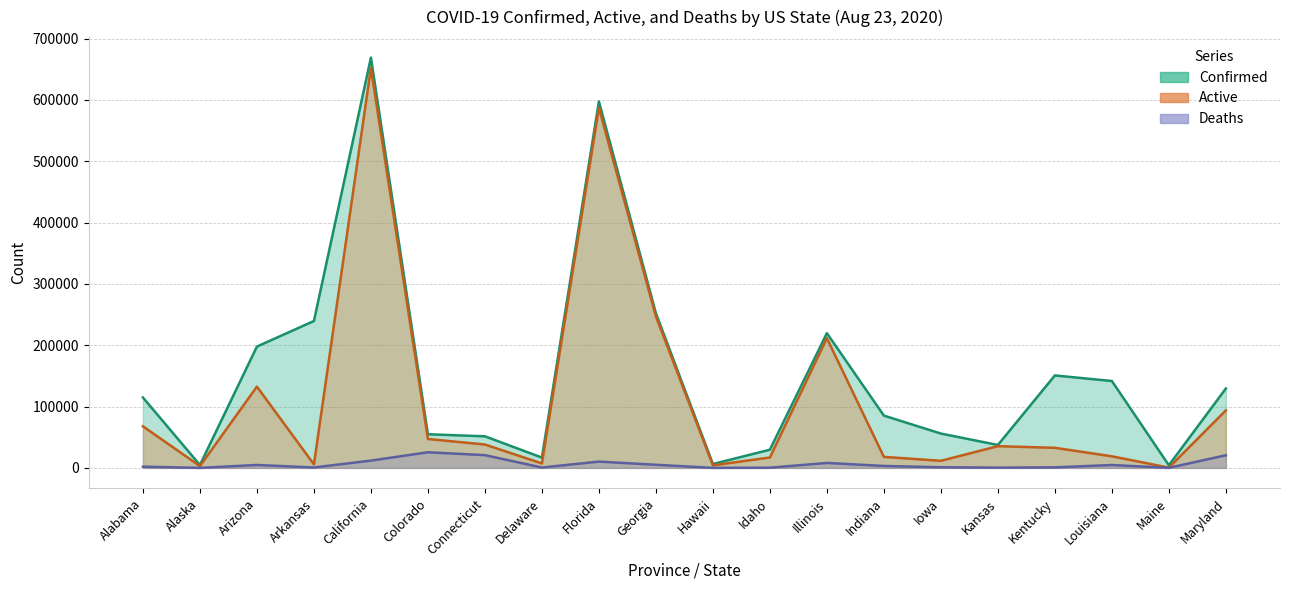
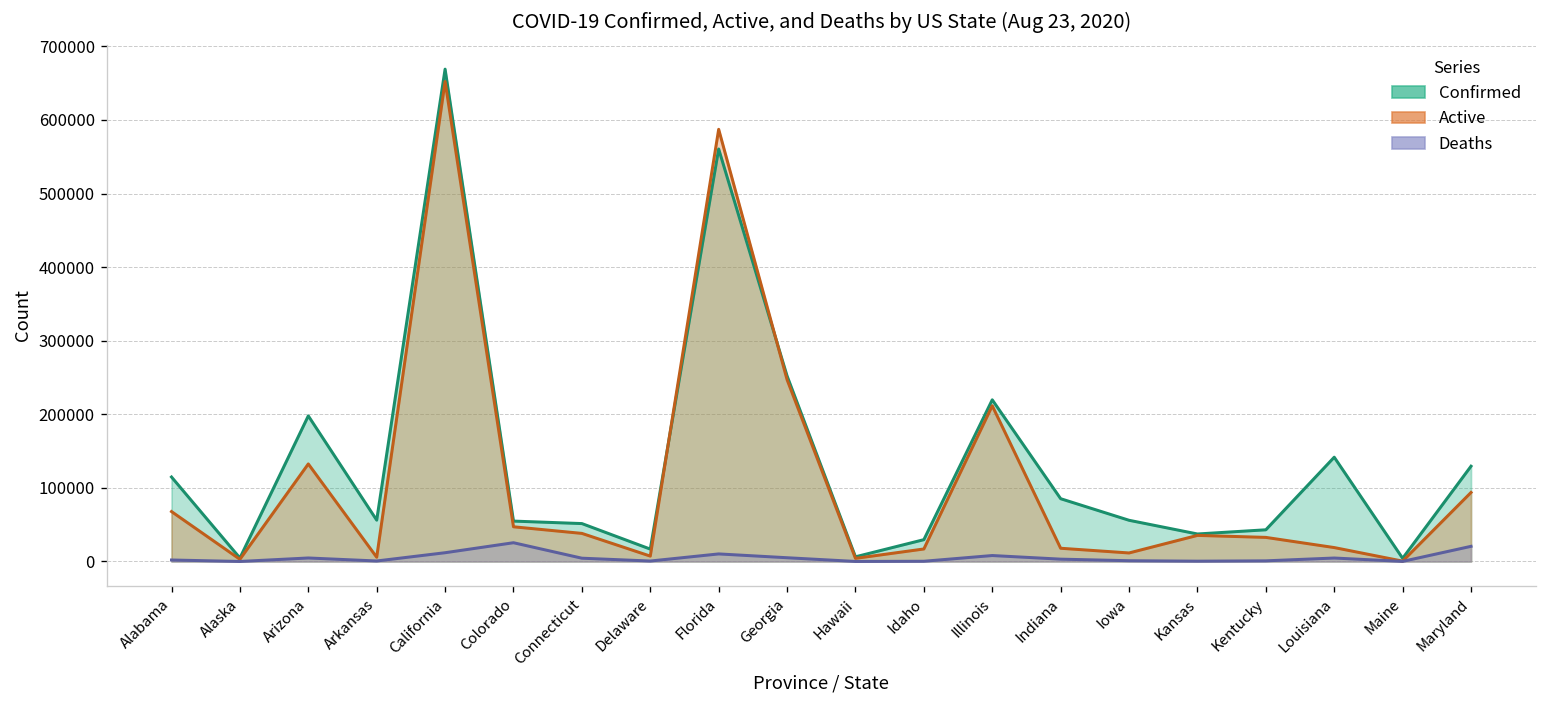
Confirmed, Arkansas: 240000 -> 60000
Deaths, Connecticut: 20000 -> 0
Confirmed, Florida: 600000 -> 560000
Confirmed, Kentucky: 150000 -> 40000
